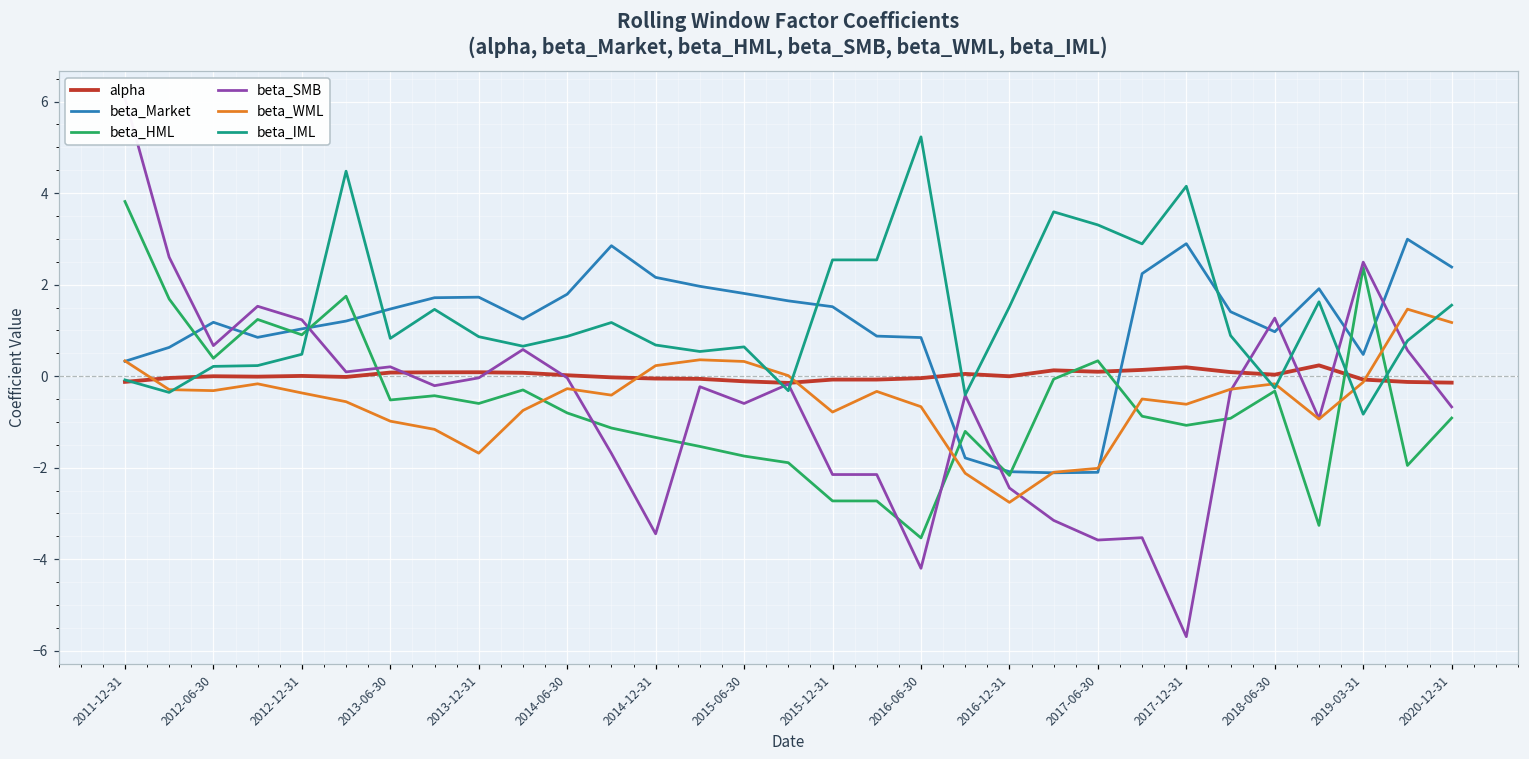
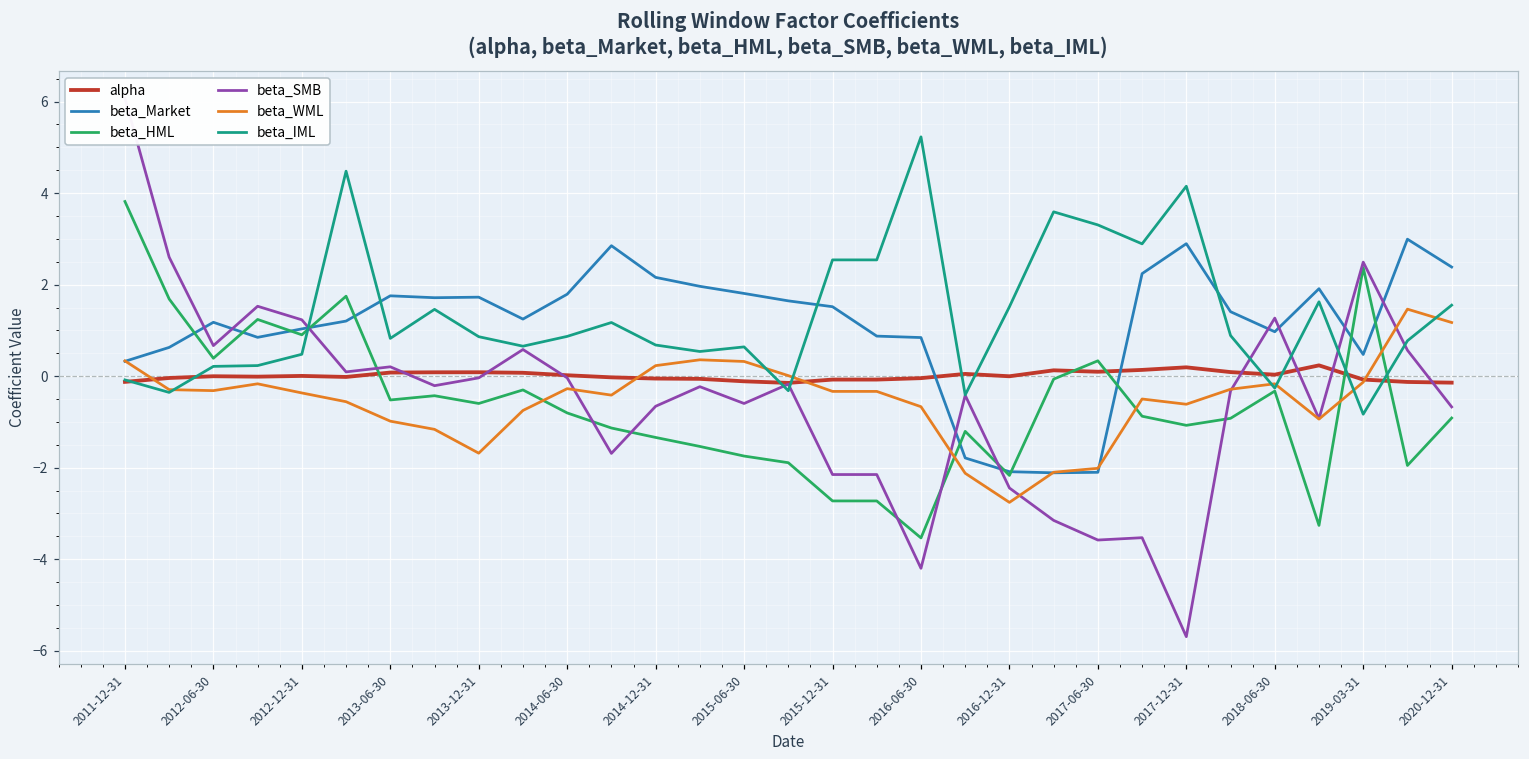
beta_Market, 2013-06-30: 1.5 -> 1.8
beta_SMB, 2014-12-31: -3.4 -> -0.7
beta_WML, 2015-12-31: -0.8 -> -0.3
